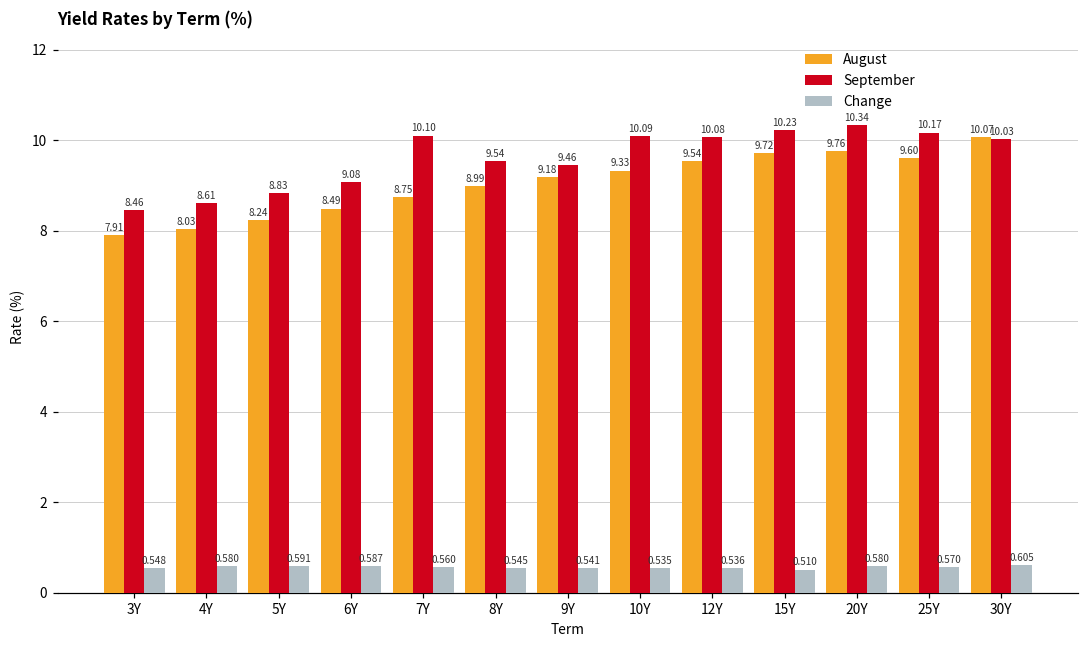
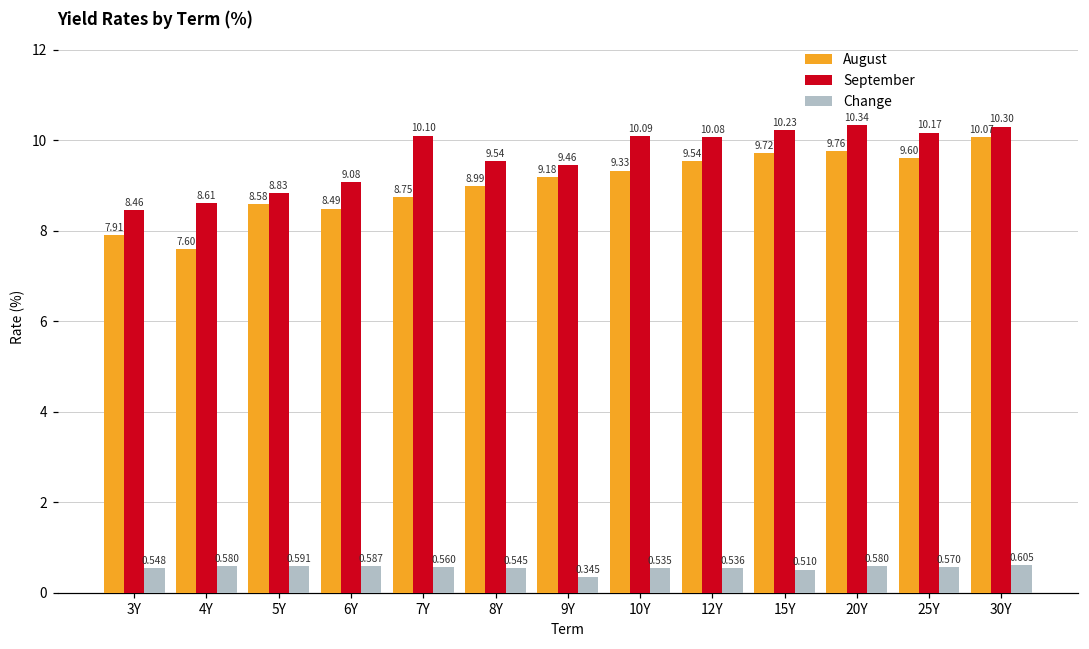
August, 4Y: 8.03 -> 7.60
August, 5Y: 8.24 -> 8.58
Change, 9Y: 0.541 -> 0.345
September, 30Y: 10.03 -> 10.30
